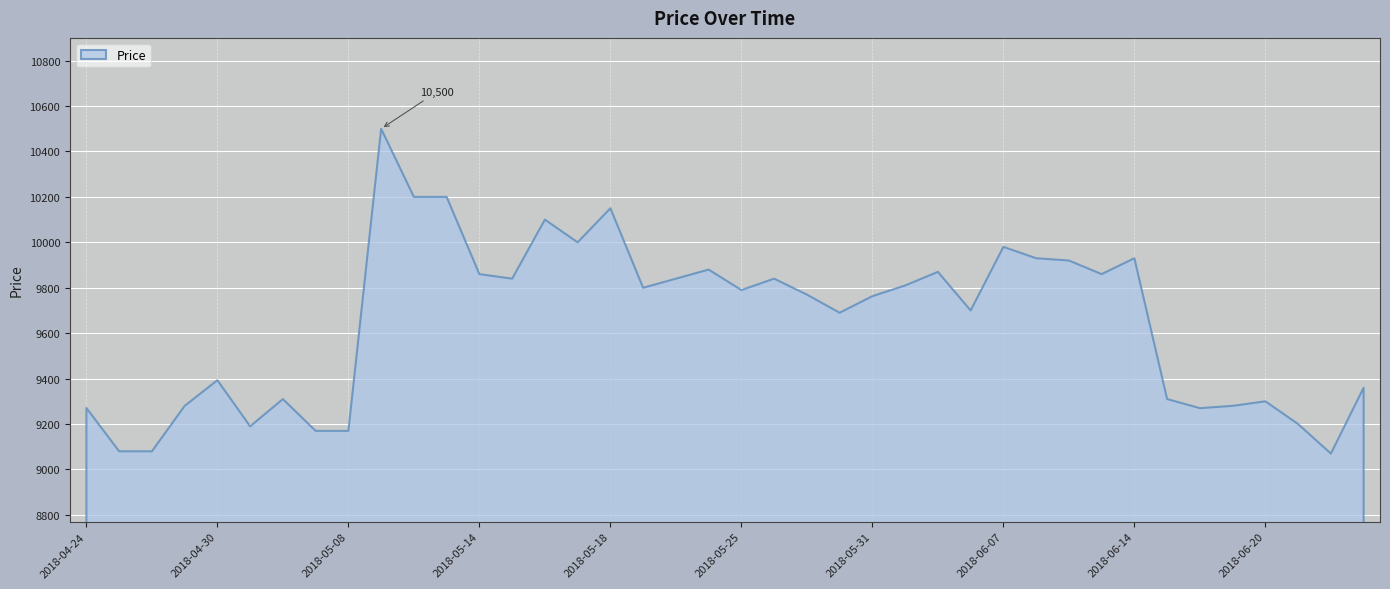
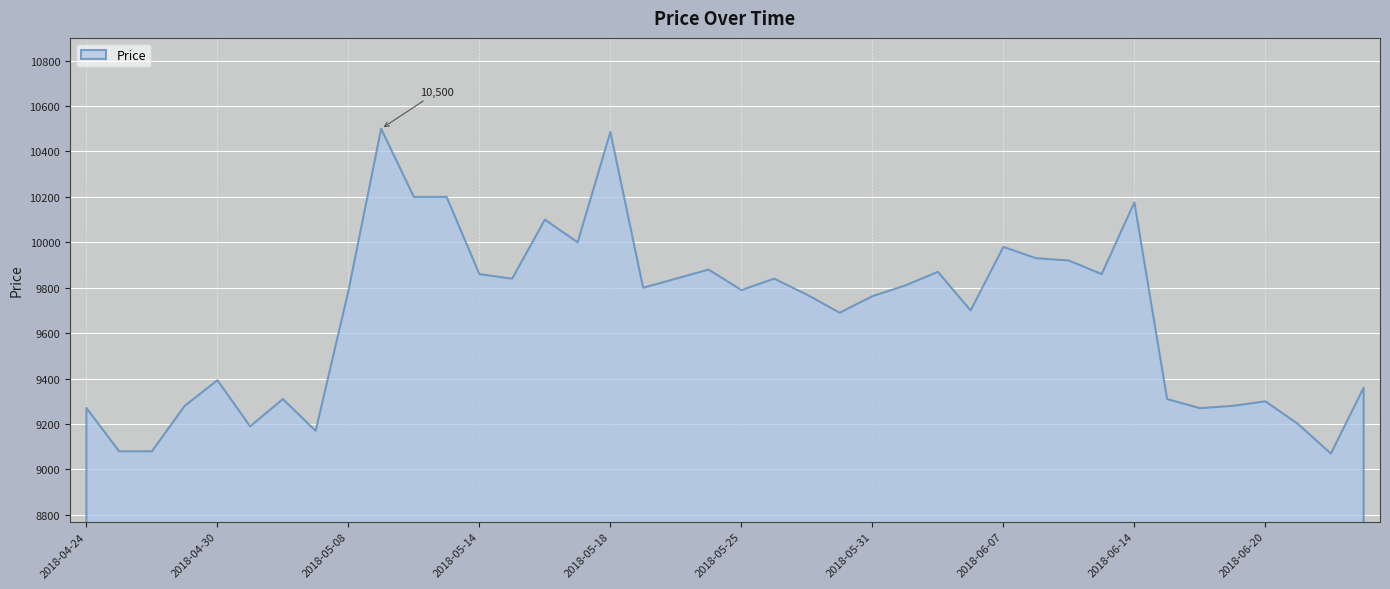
2018-05-08: 9170 -> 9790
2018-05-18: 10150 -> 10490
2018-06-14: 9930 -> 10180
